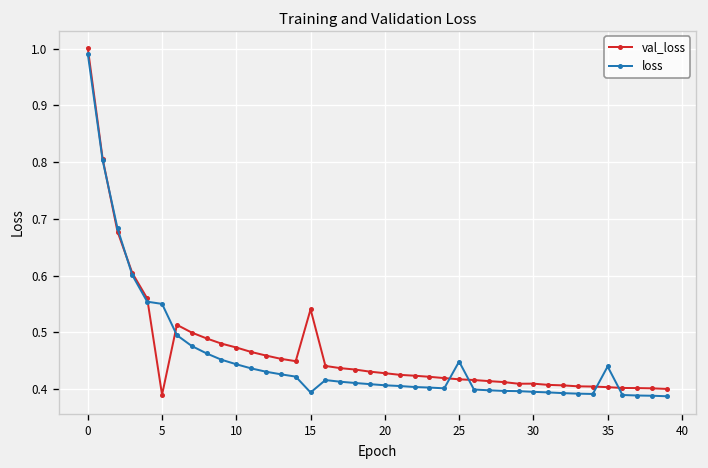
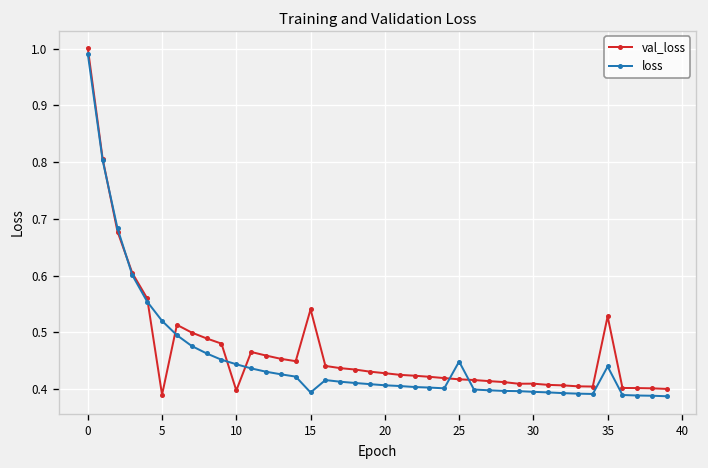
loss, 5: 0.55 -> 0.52
val_loss, 10: 0.47 -> 0.40
val_loss, 35: 0.40 -> 0.53
